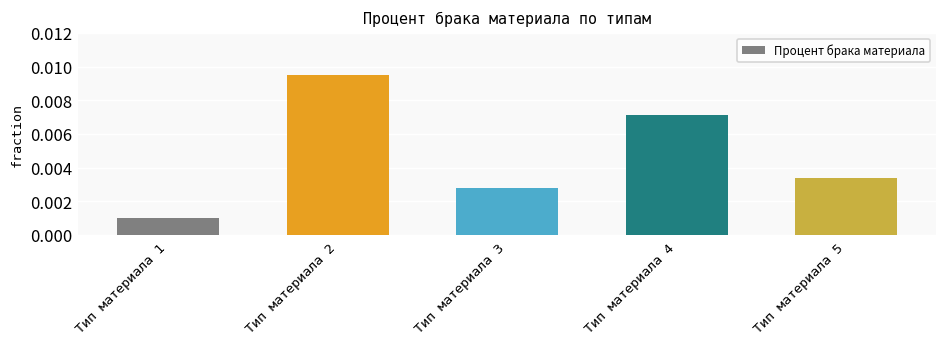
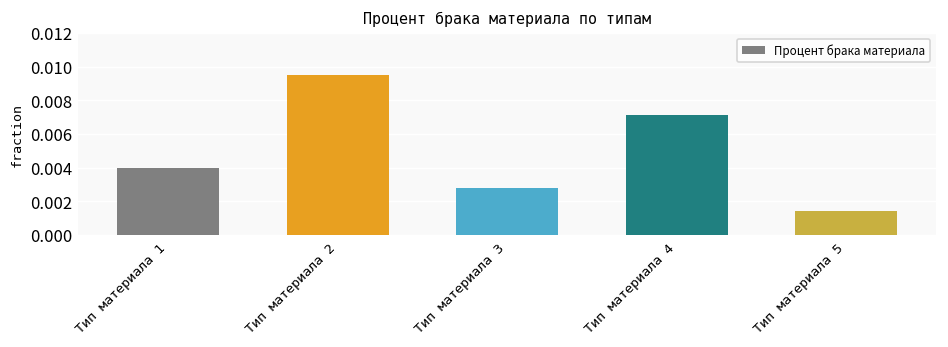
Тип материала 1: 0.001 -> 0.004
Тип материала 5: 0.0034 -> 0.0014
